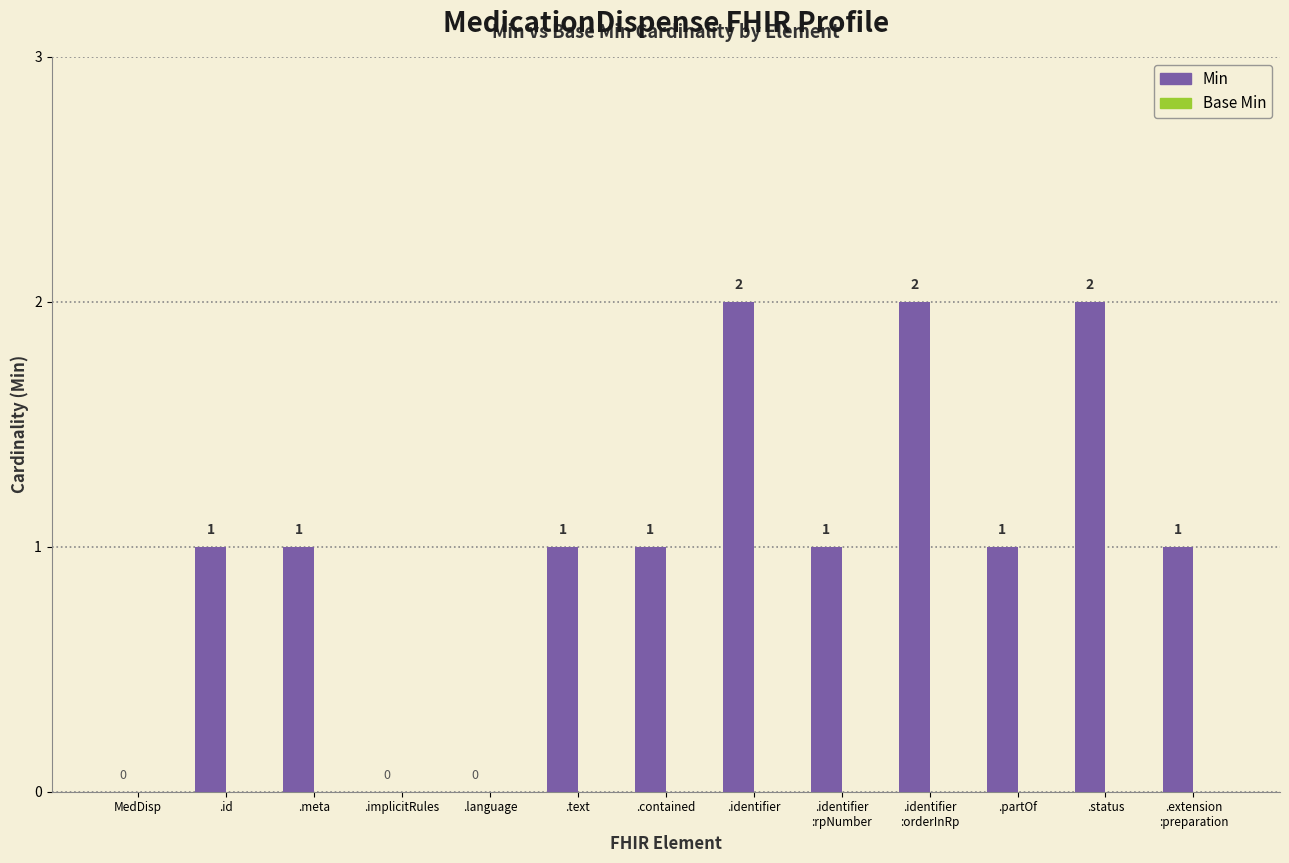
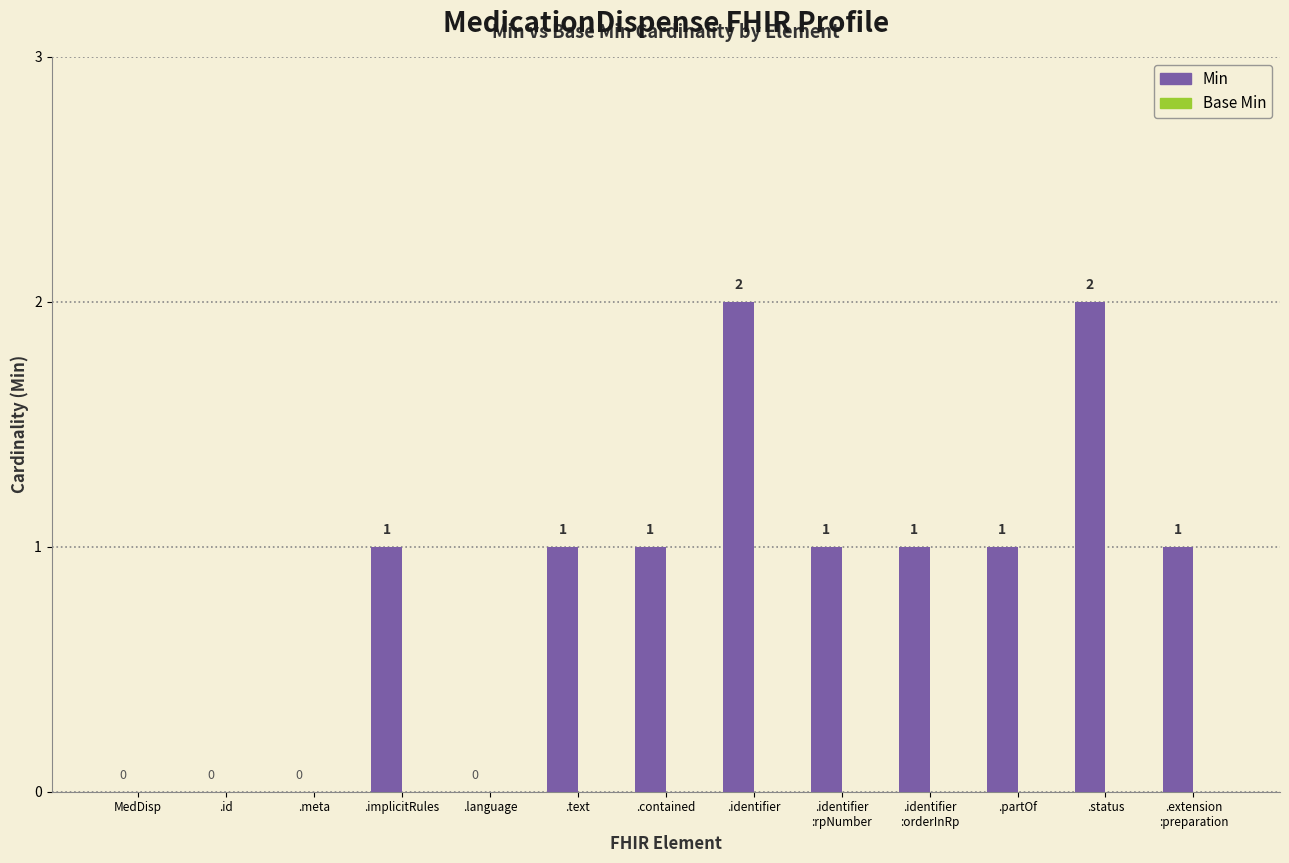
Min, .id: 1 -> 0
Min, .meta: 1 -> 0
Min, .implicitRules: 0 -> 1
Min, .identifier :orderInRp: 2 -> 1
